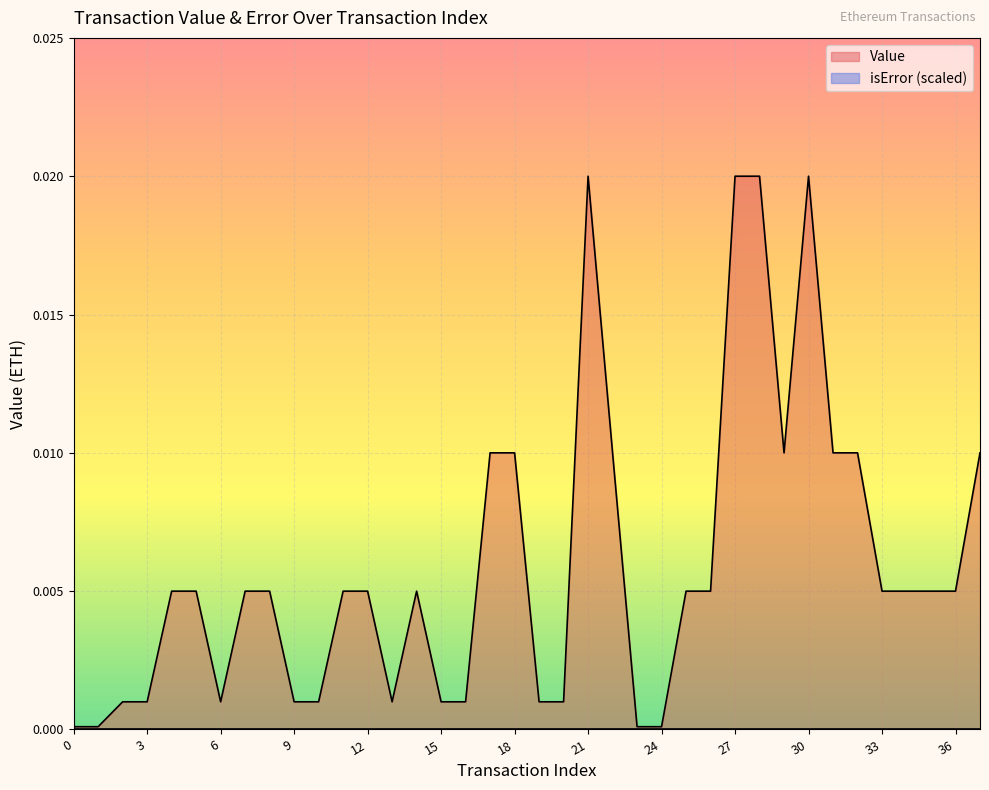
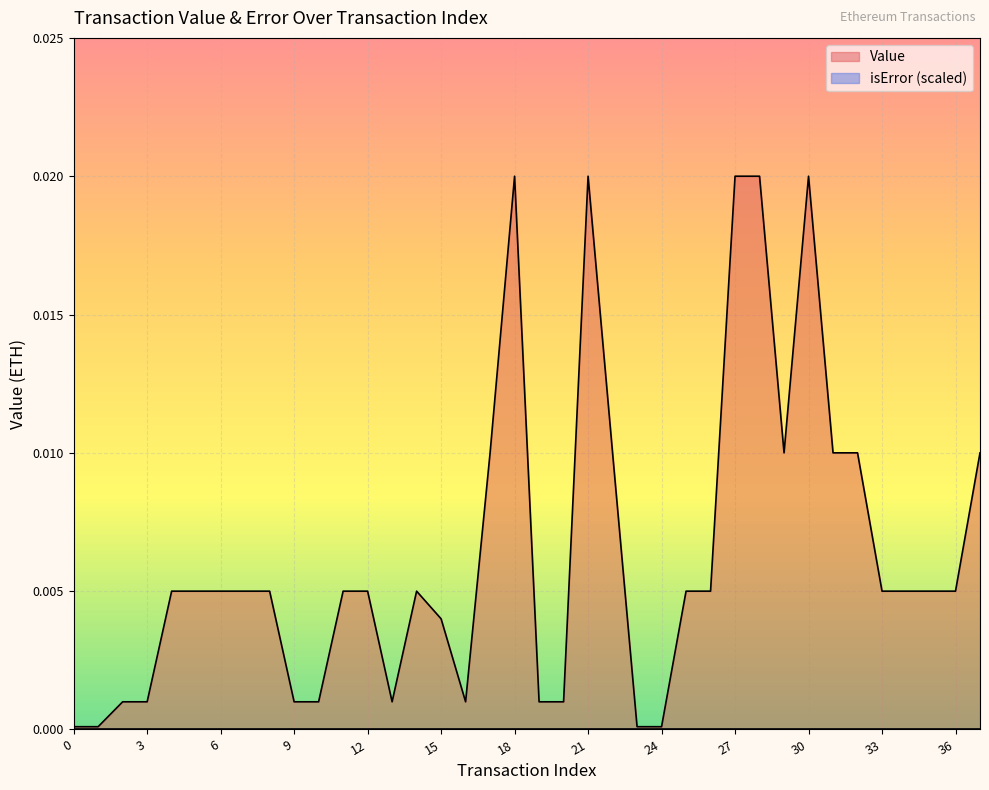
Value, 6: 0.001 -> 0.005
Value, 15: 0.001 -> 0.004
Value, 18: 0.01 -> 0.02
